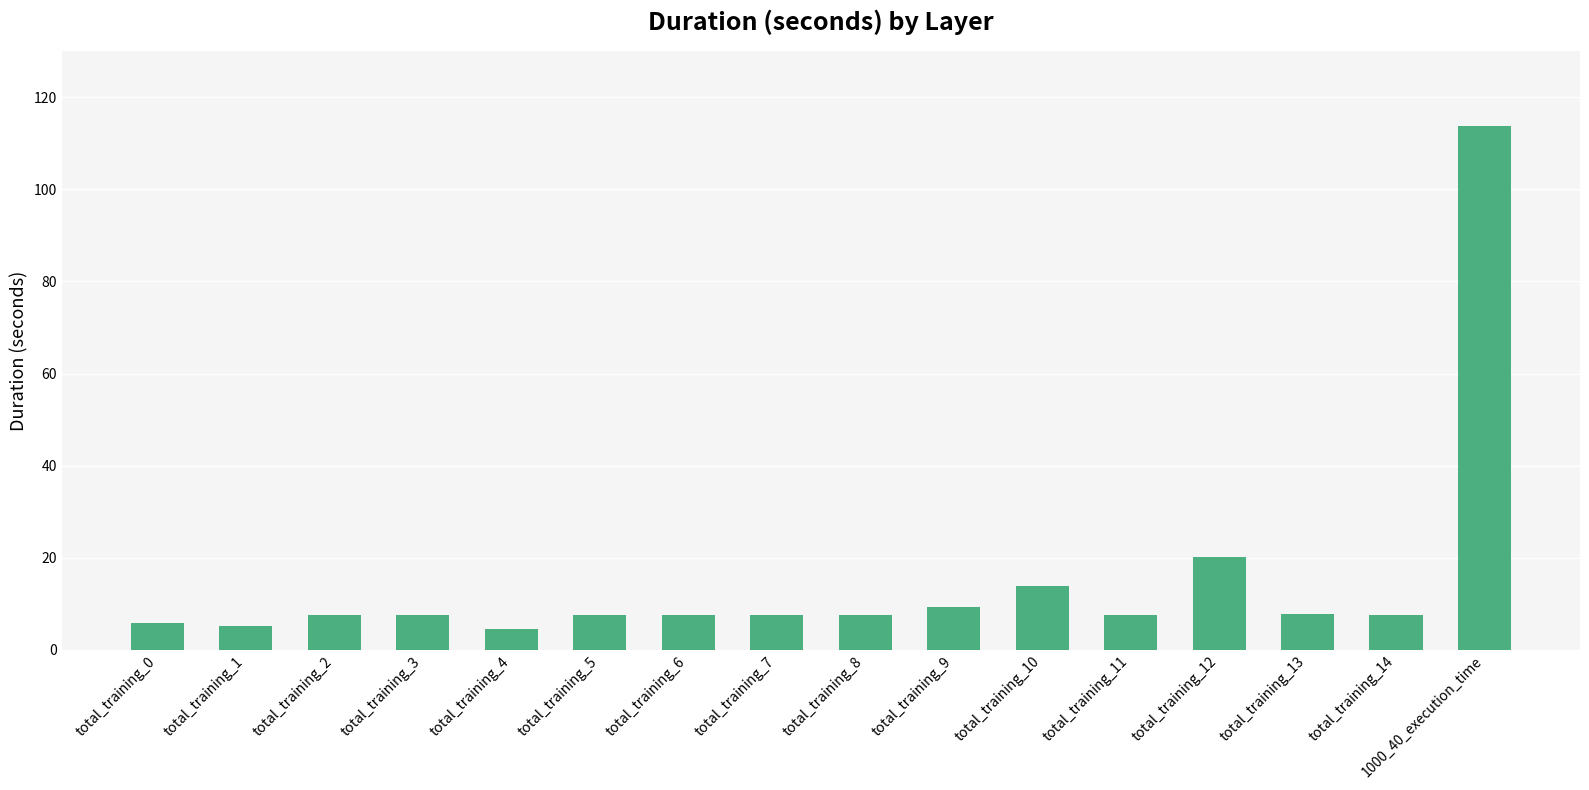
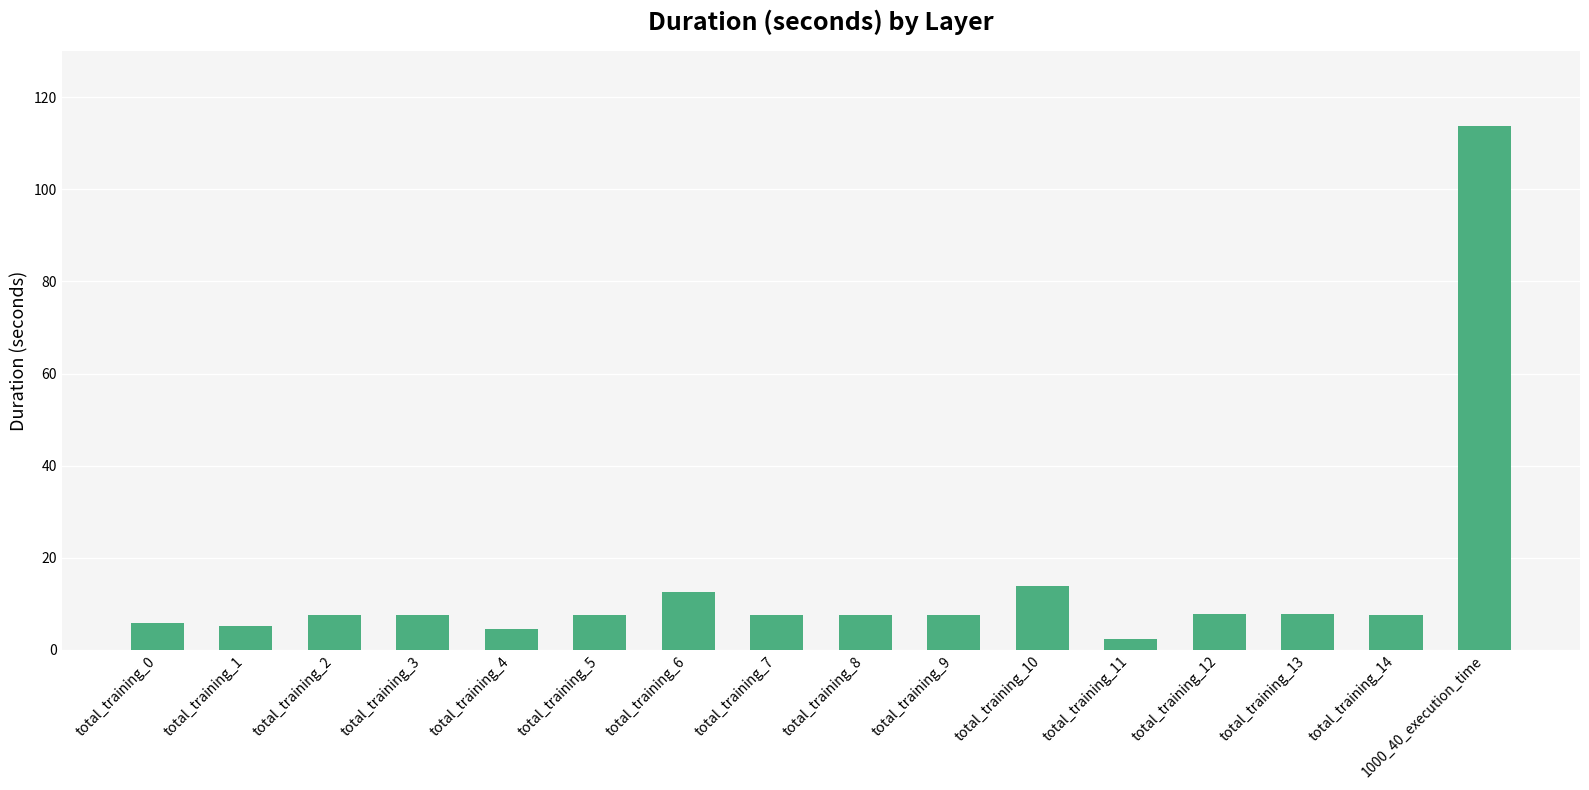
total_training_6: 8 -> 12
total_training_9: 9 -> 8
total_training_11: 8 -> 2
total_training_12: 20 -> 8
